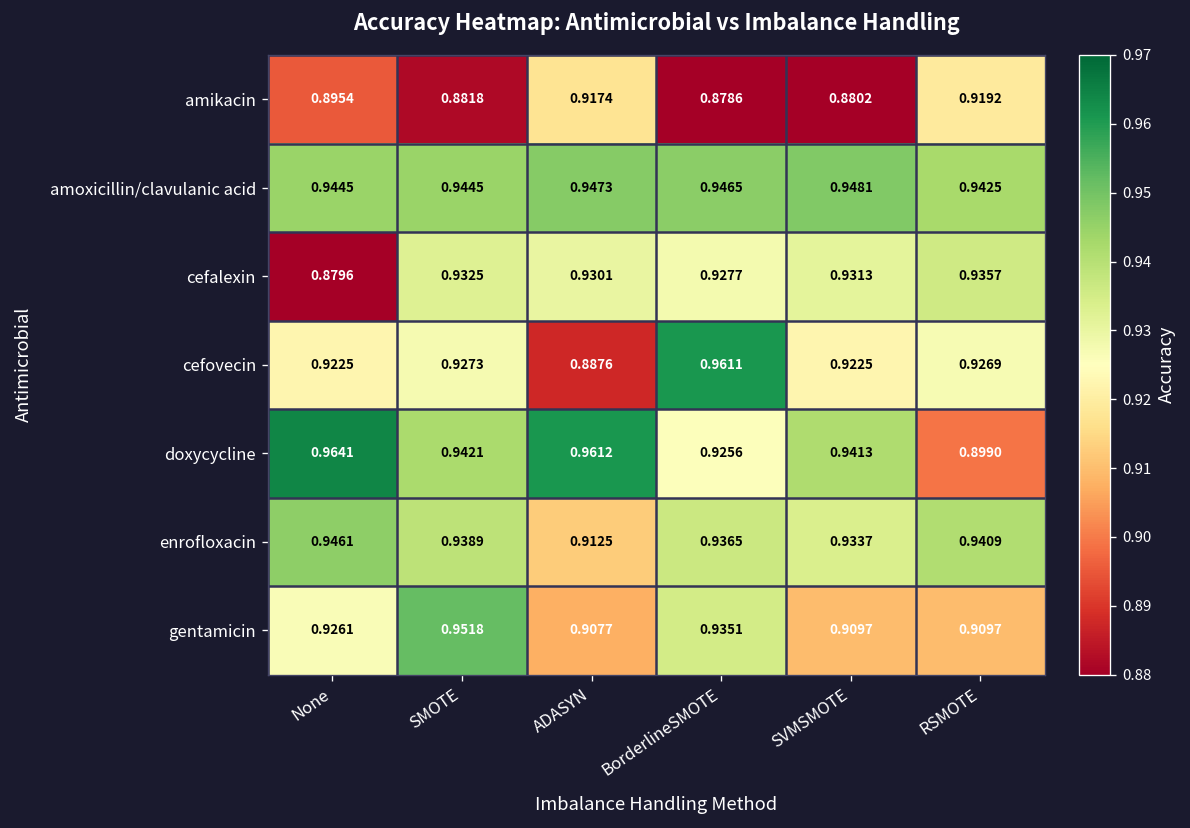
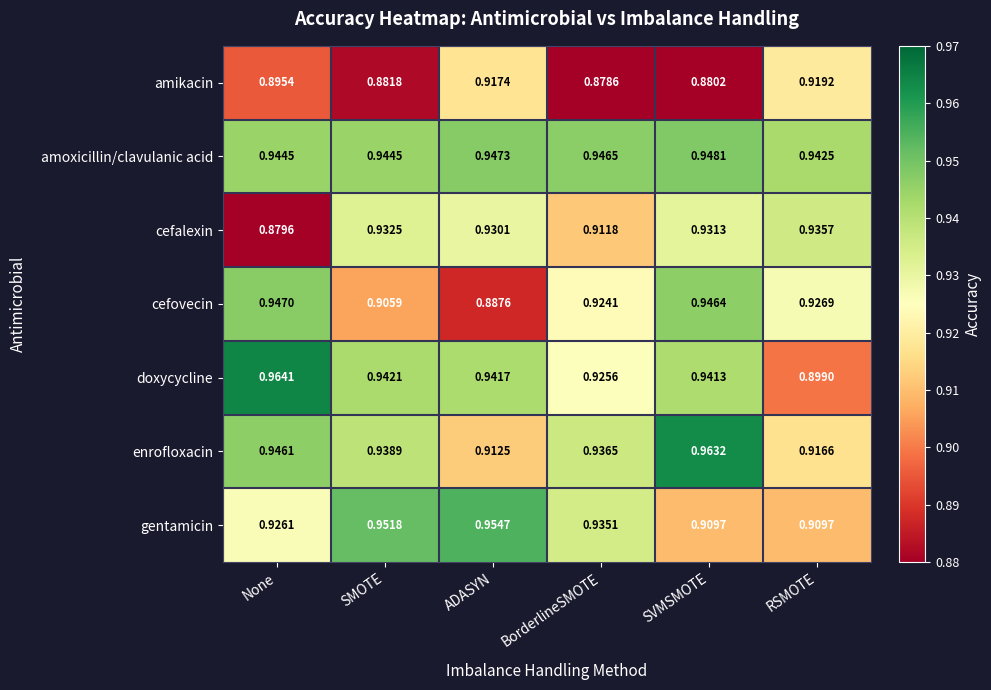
cefalexin, BorderlineSMOTE: 0.9277 -> 0.9118
cefovecin, None: 0.9225 -> 0.9470
cefovecin, SMOTE: 0.9273 -> 0.9059
cefovecin, BorderlineSMOTE: 0.9611 -> 0.9241
cefovecin, SVMSMOTE: 0.9225 -> 0.9464
doxycycline, ADASYN: 0.9612 -> 0.9417
enrofloxacin, SVMSMOTE: 0.9337 -> 0.9632
enrofloxacin, RSMOTE: 0.9409 -> 0.9166
gentamicin, ADASYN: 0.9077 -> 0.9547
